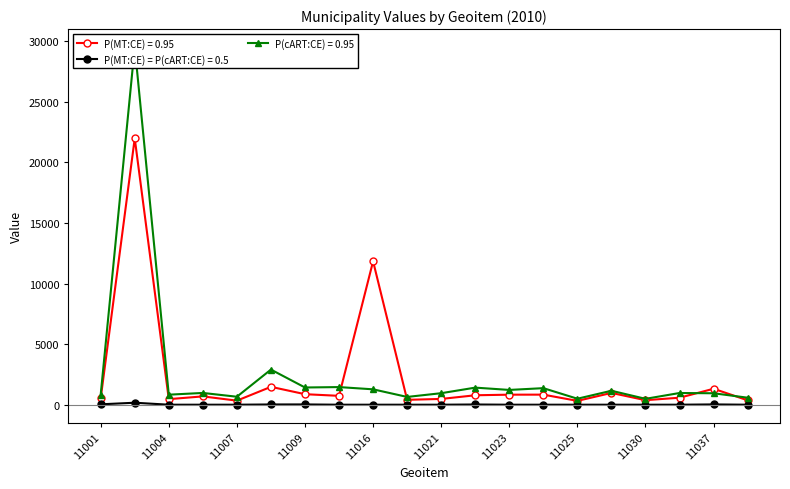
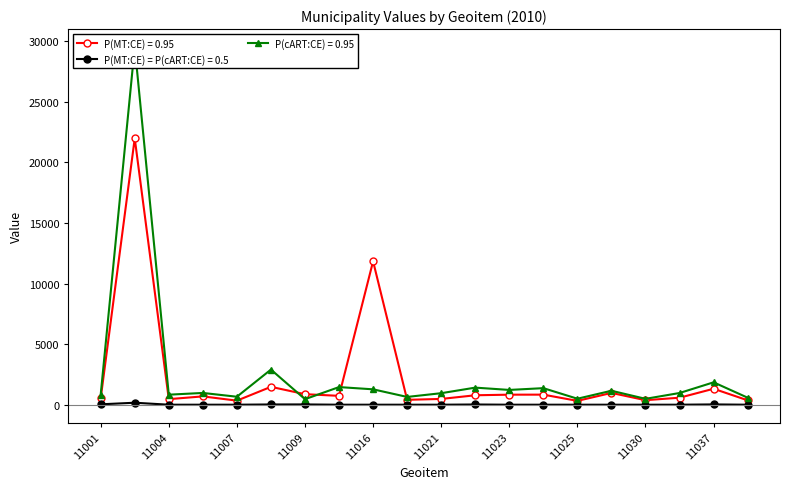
P(cART:CE) = 0.95, 11009: 1400 -> 500
P(cART:CE) = 0.95, 11037: 900 -> 1800
